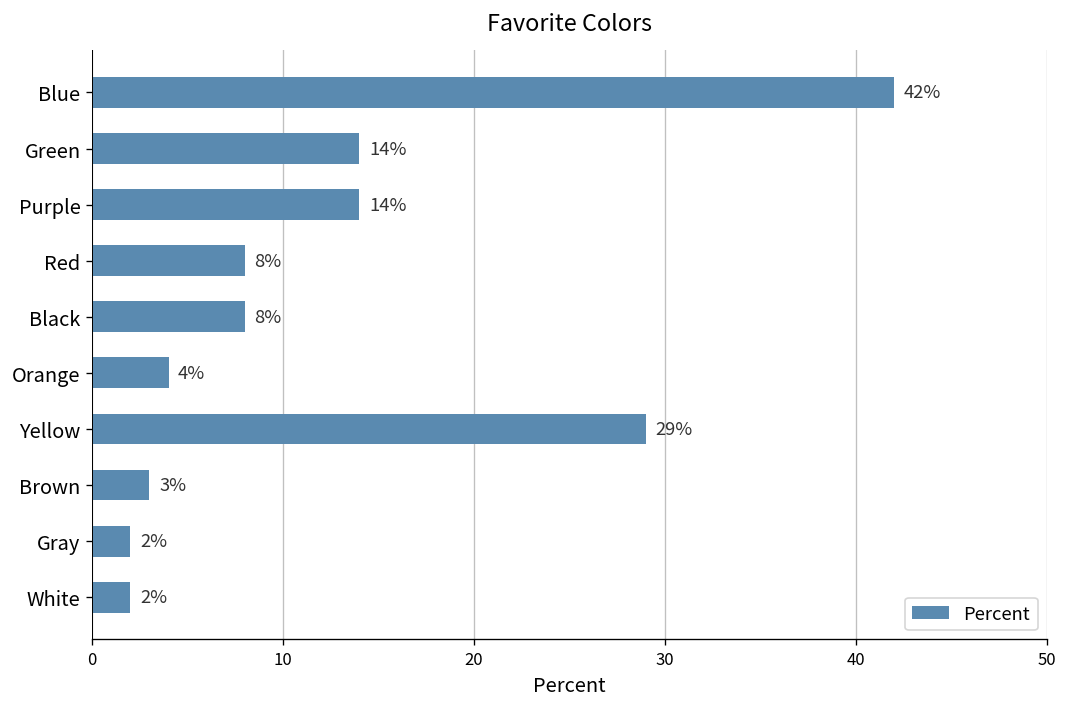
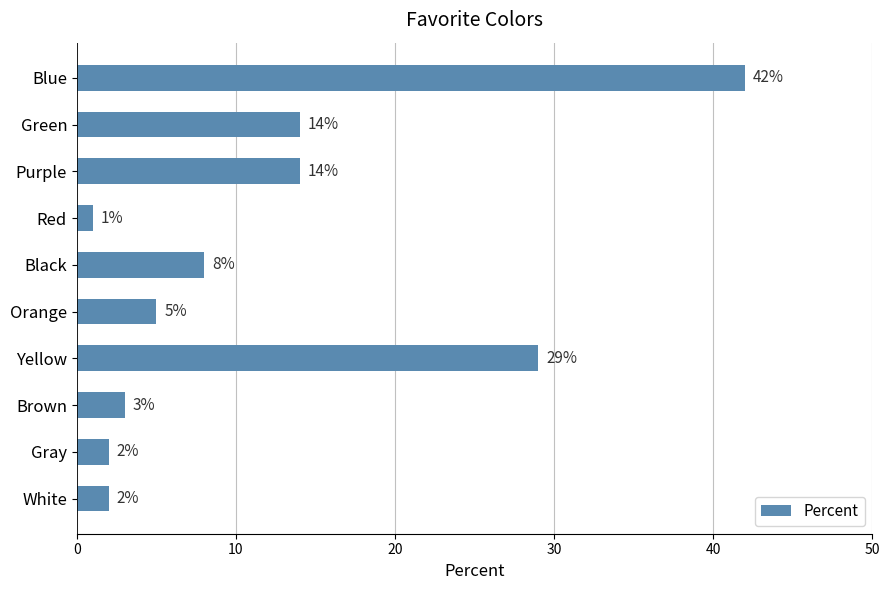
Red: 8% -> 1%
Orange: 4% -> 5%
